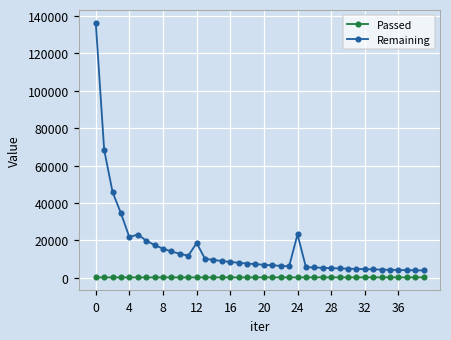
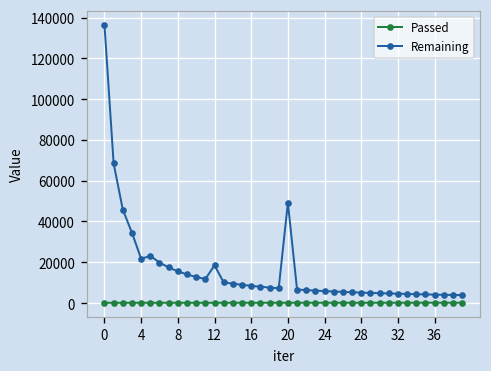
Remaining, 20: 7000 -> 49000
Remaining, 24: 23000 -> 6000
